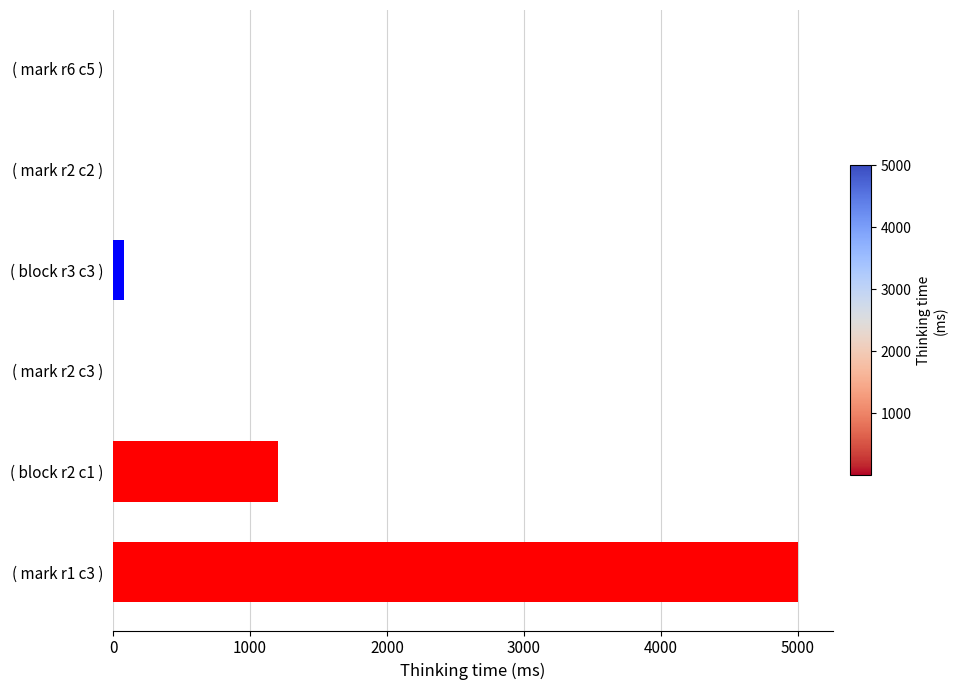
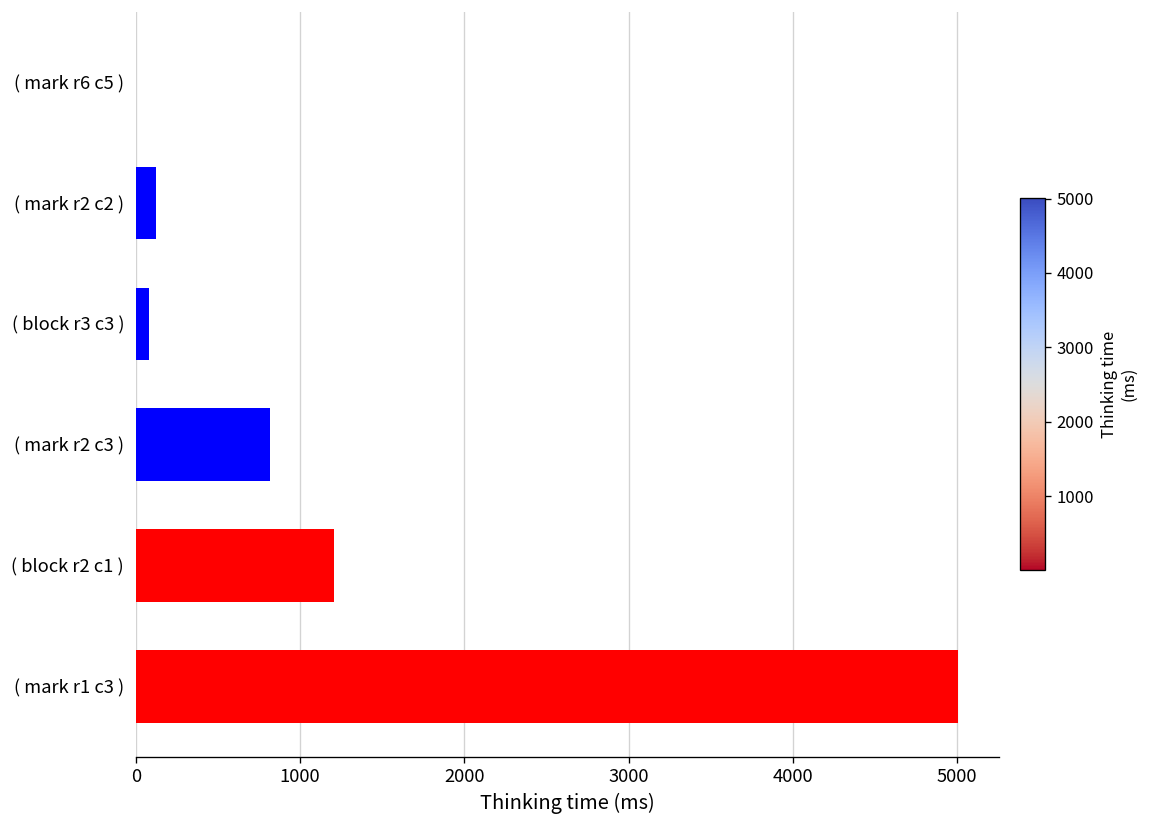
( mark r2 c2 ): 0 -> 120
( mark r2 c3 ): 0 -> 820
